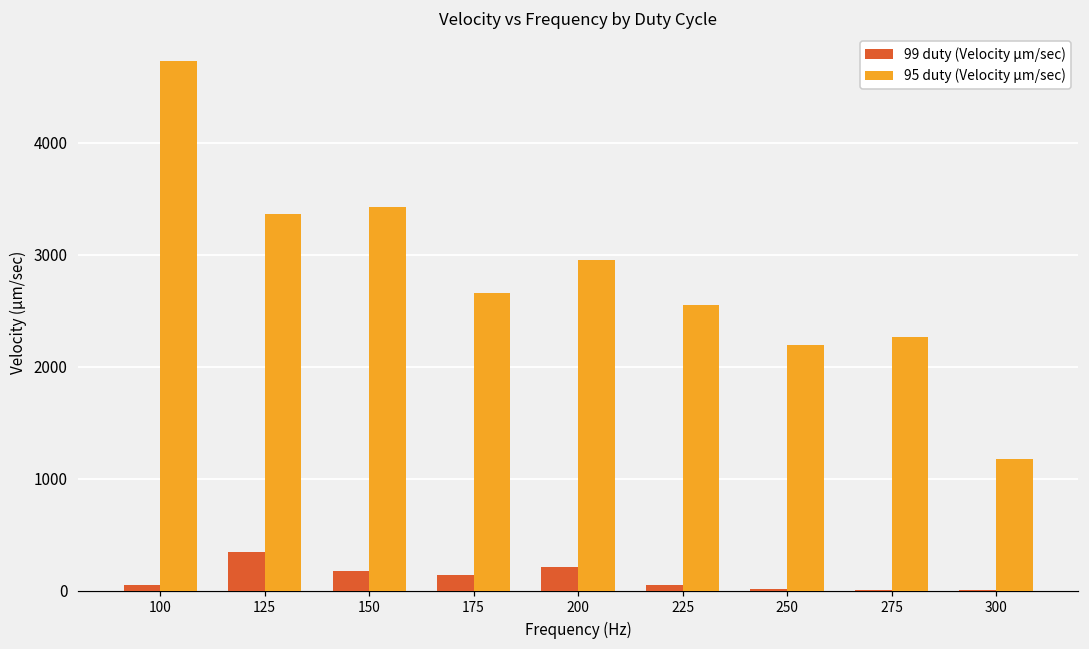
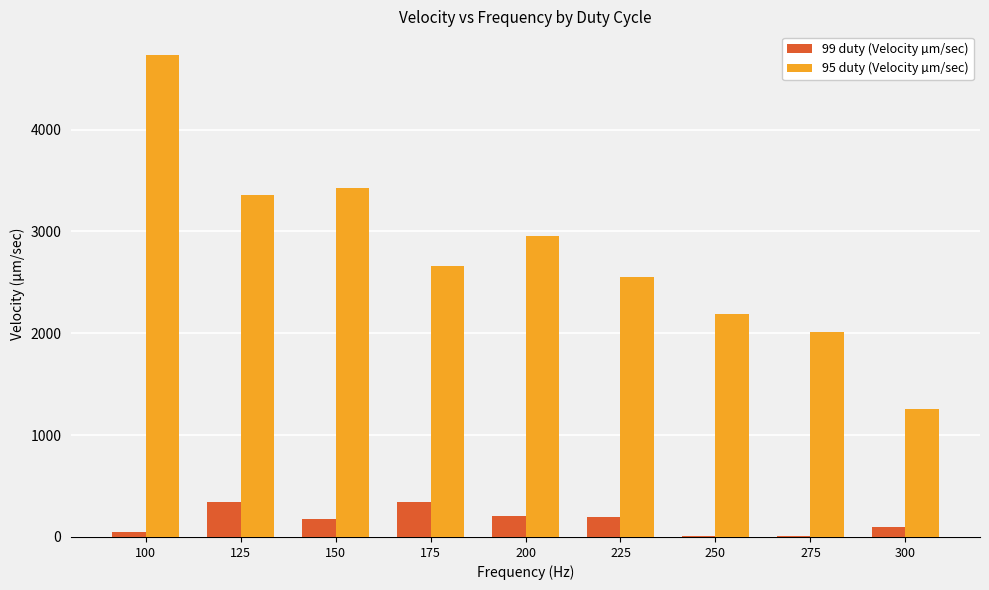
99 duty (Velocity µm/sec), 175: 140 -> 340
99 duty (Velocity µm/sec), 225: 50 -> 200
95 duty (Velocity µm/sec), 275: 2270 -> 2020
99 duty (Velocity µm/sec), 300: 0 -> 100
95 duty (Velocity µm/sec), 300: 1170 -> 1250
